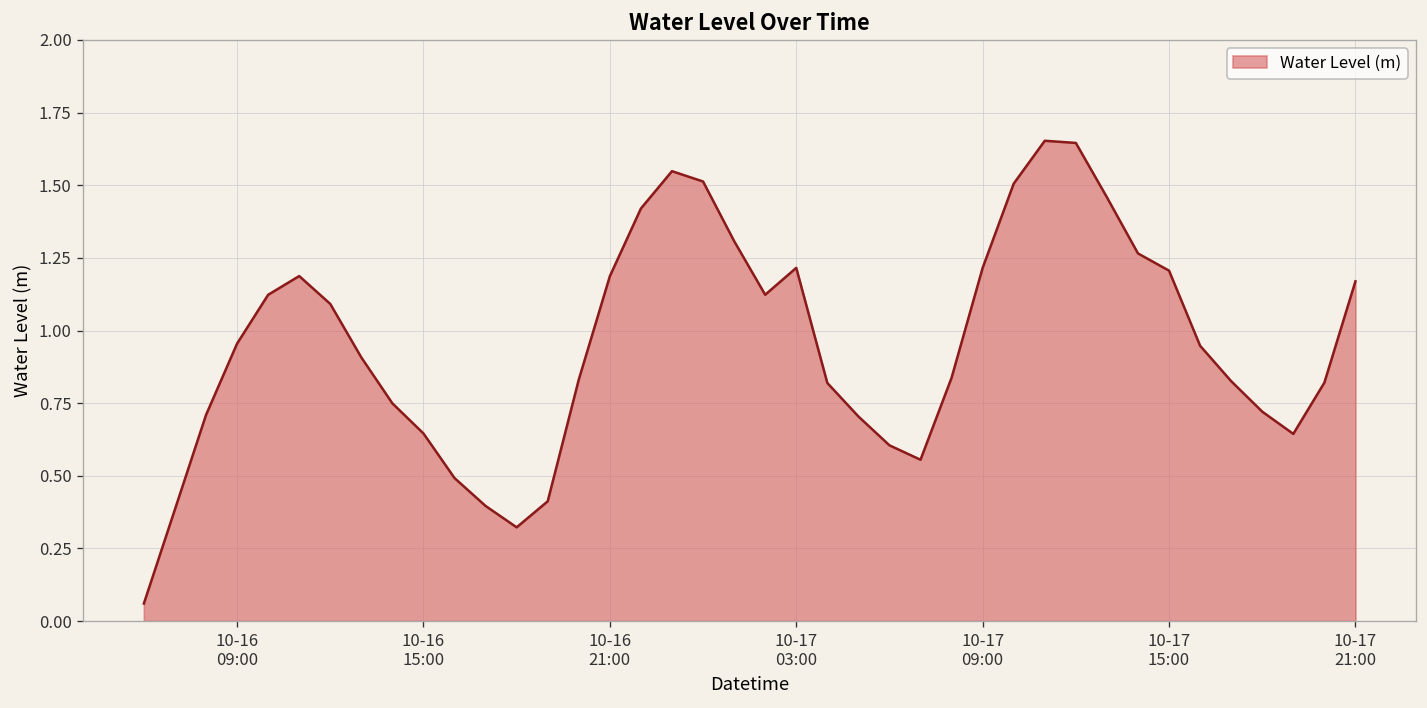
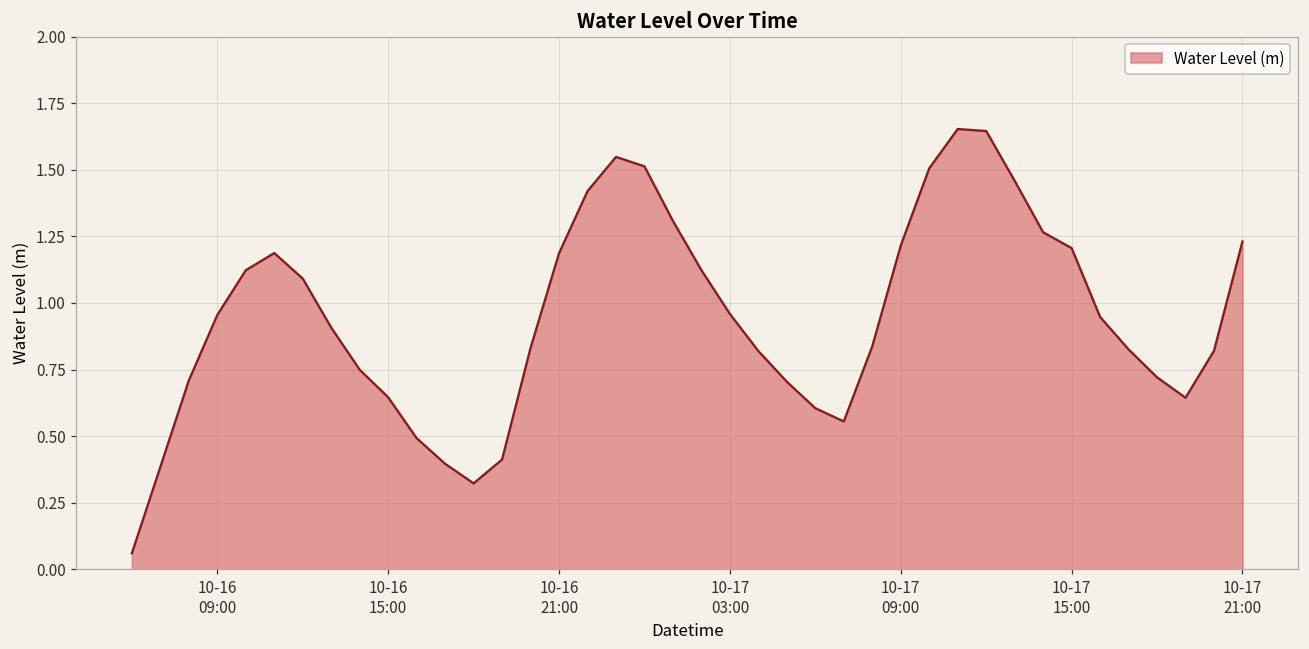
10-17 03:00: 1.22 -> 0.96
10-17 21:00: 1.17 -> 1.23
